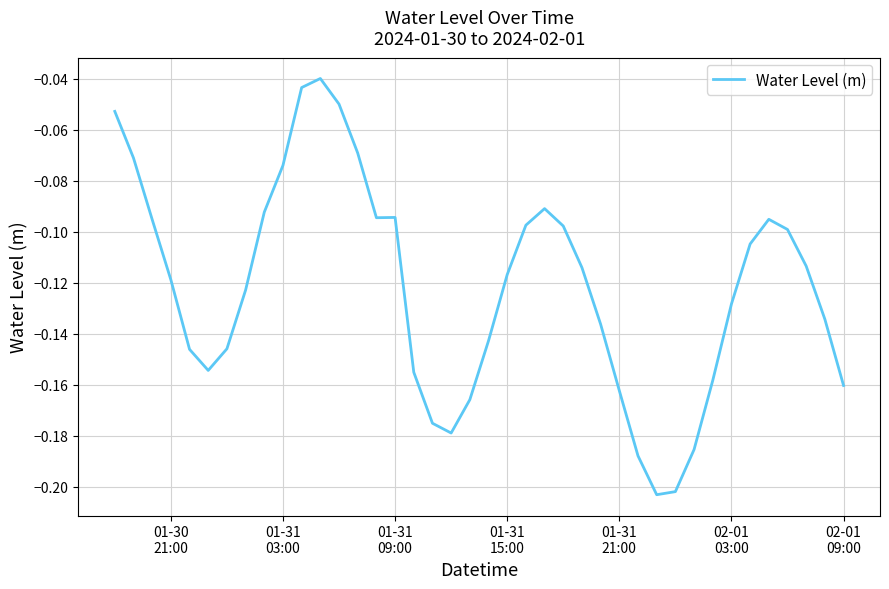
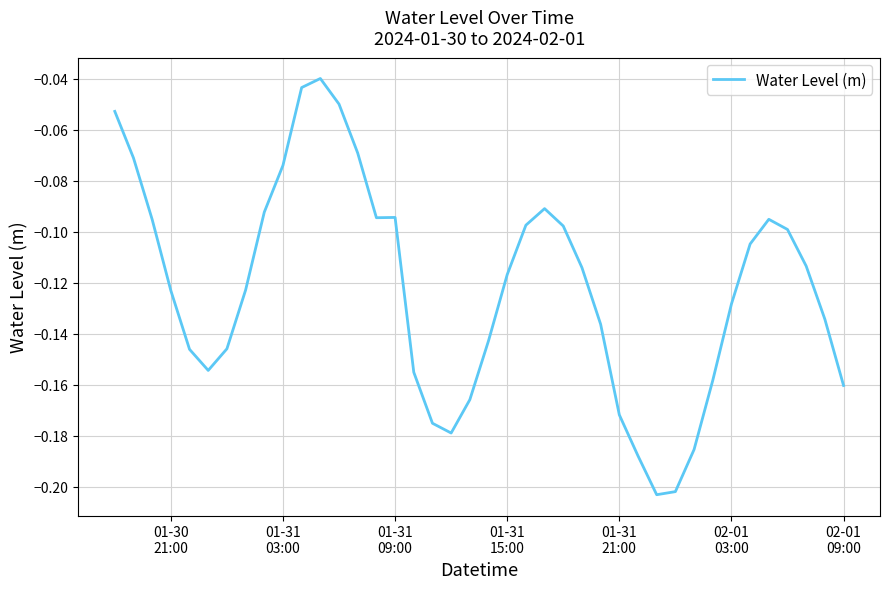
01-30 21:00: -0.119 -> -0.123
01-31 21:00: -0.162 -> -0.172
